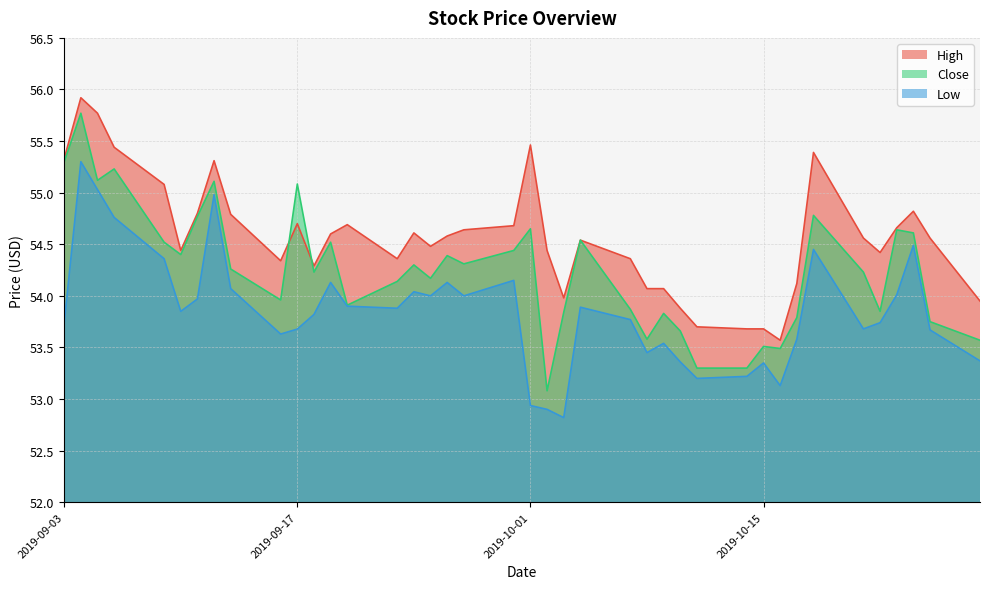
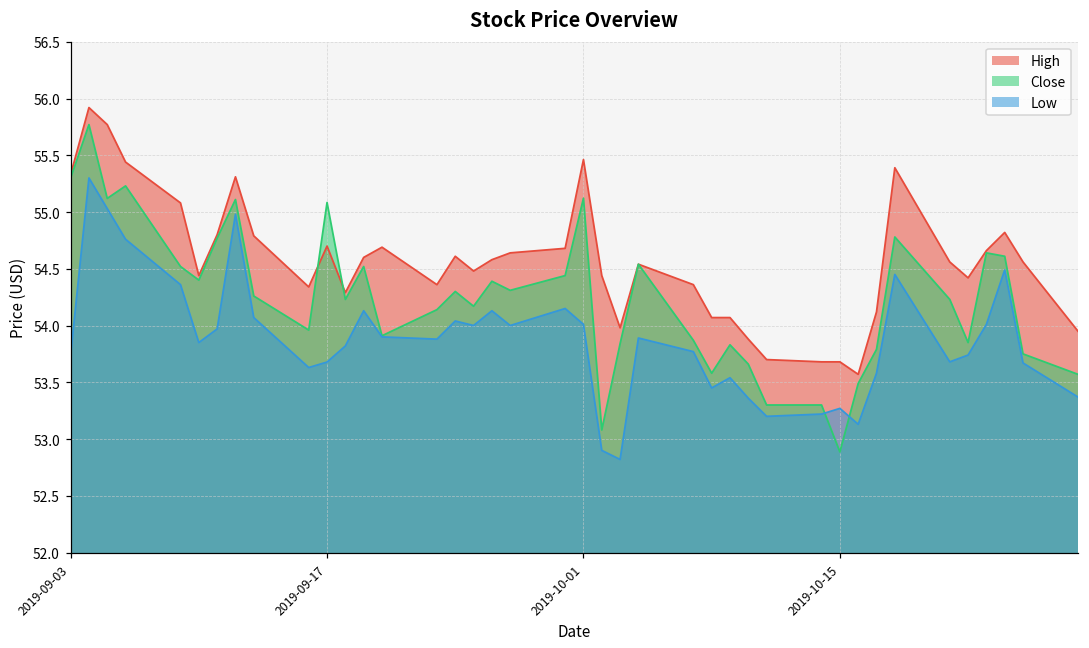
Close, 2019-10-01: 54.65 -> 55.12
Low, 2019-10-01: 52.94 -> 54.01
Close, 2019-10-15: 53.51 -> 52.89
Low, 2019-10-15: 53.35 -> 53.27
